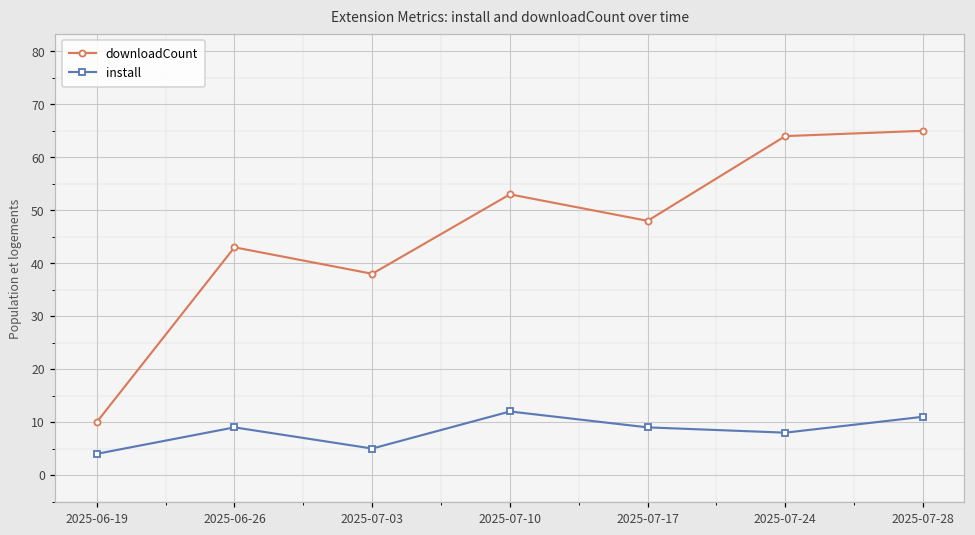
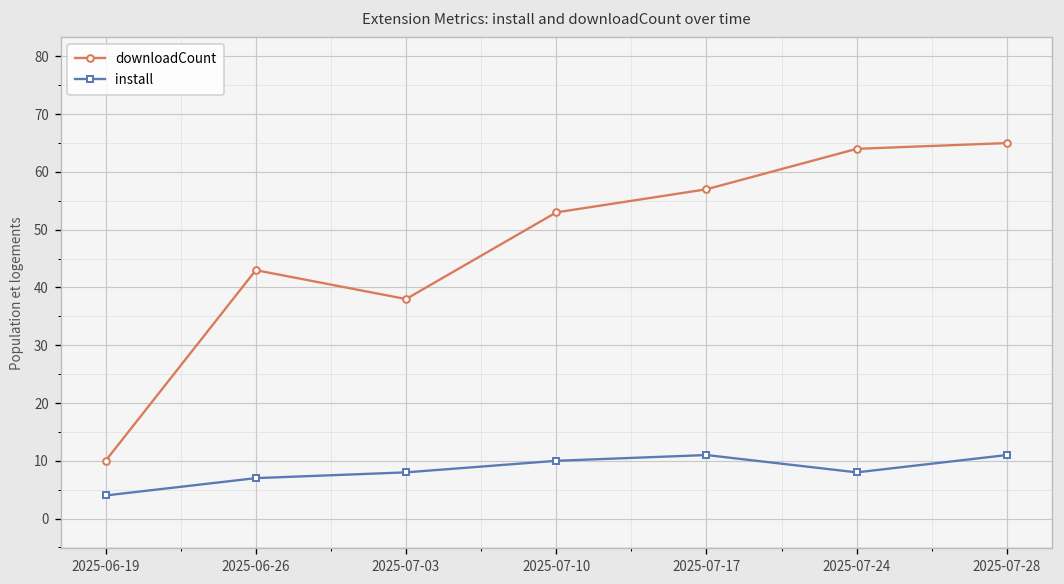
install, 2025-06-26: 9 -> 7
install, 2025-07-03: 5 -> 8
install, 2025-07-10: 12 -> 10
downloadCount, 2025-07-17: 48 -> 57
install, 2025-07-17: 9 -> 11
